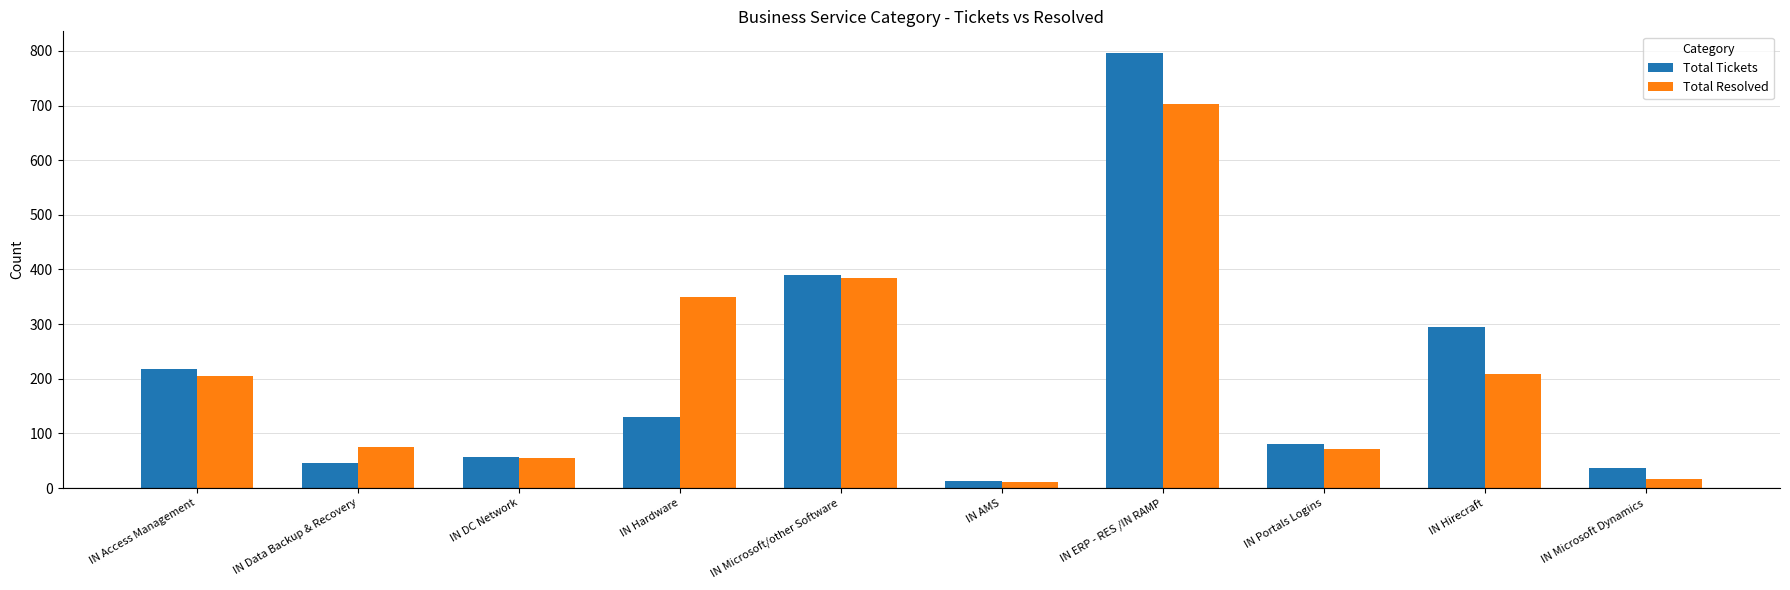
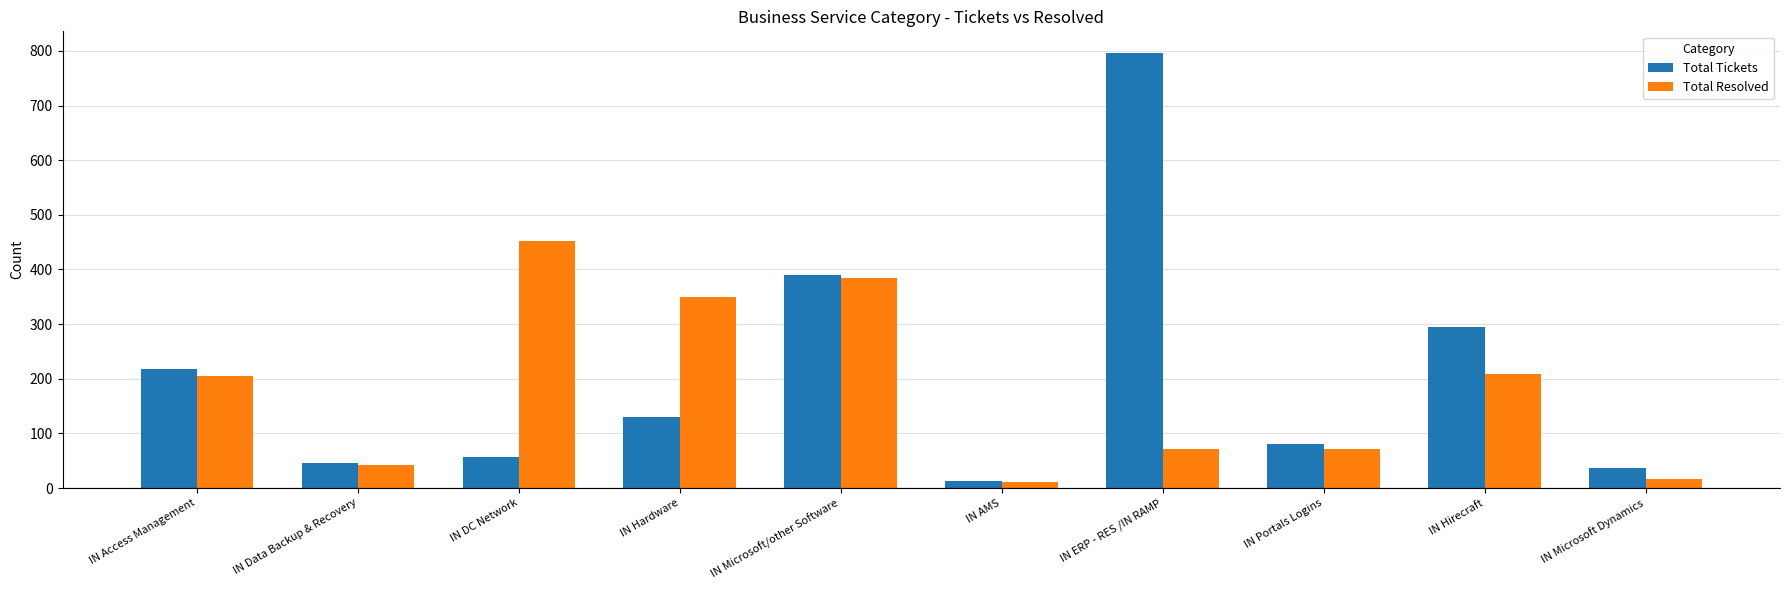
Total Resolved, IN Data Backup & Recovery: 80 -> 40
Total Resolved, IN DC Network: 60 -> 450
Total Resolved, IN ERP - RES /IN RAMP: 700 -> 70
